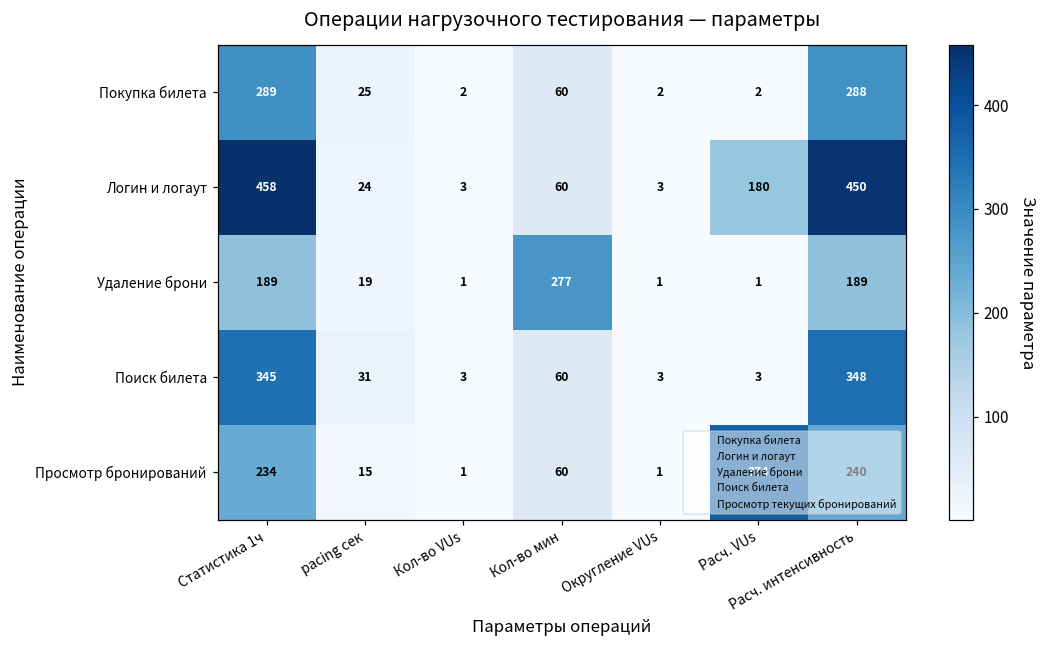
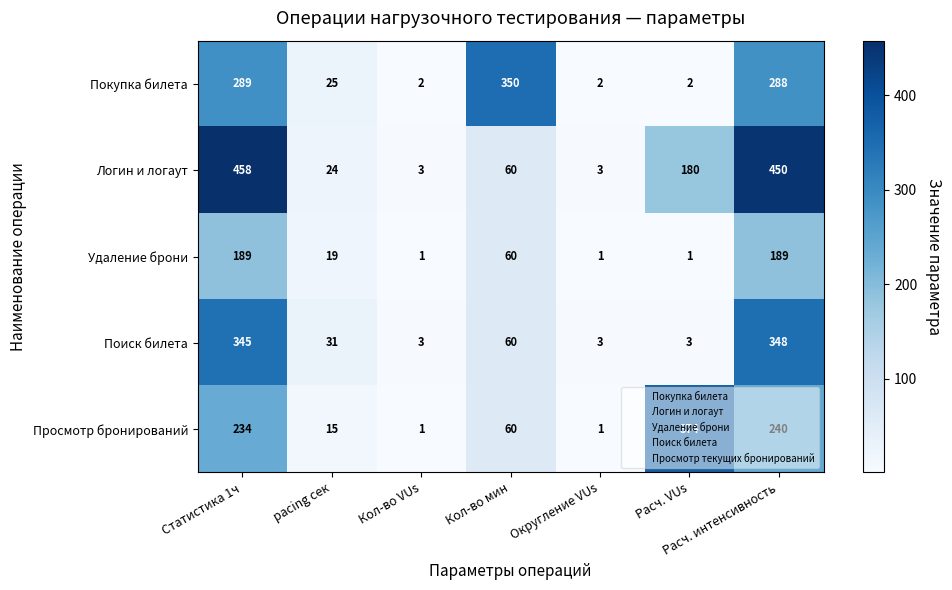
Покупка билета, Кол-во мин: 60 -> 350
Удаление брони, Кол-во мин: 277 -> 60
